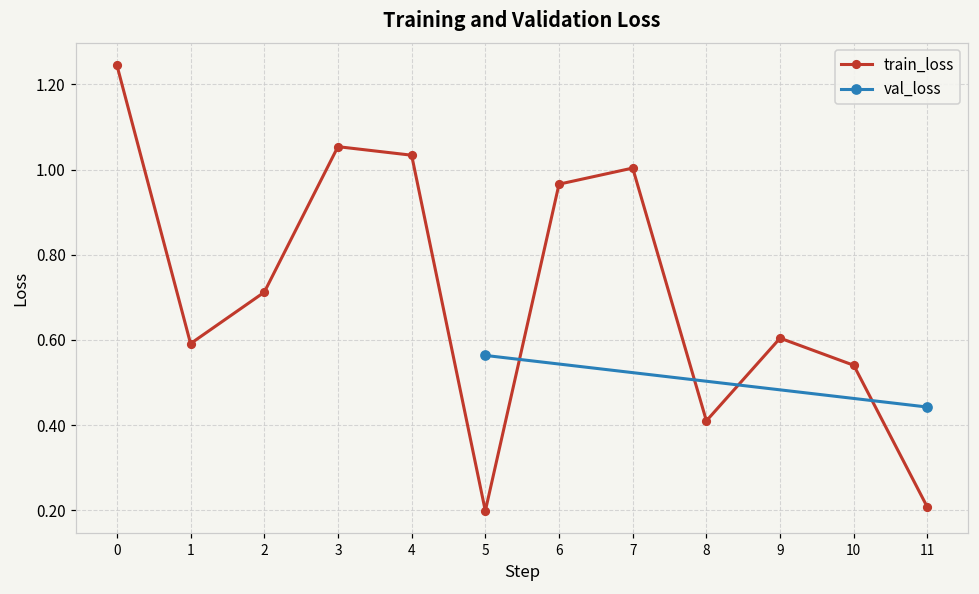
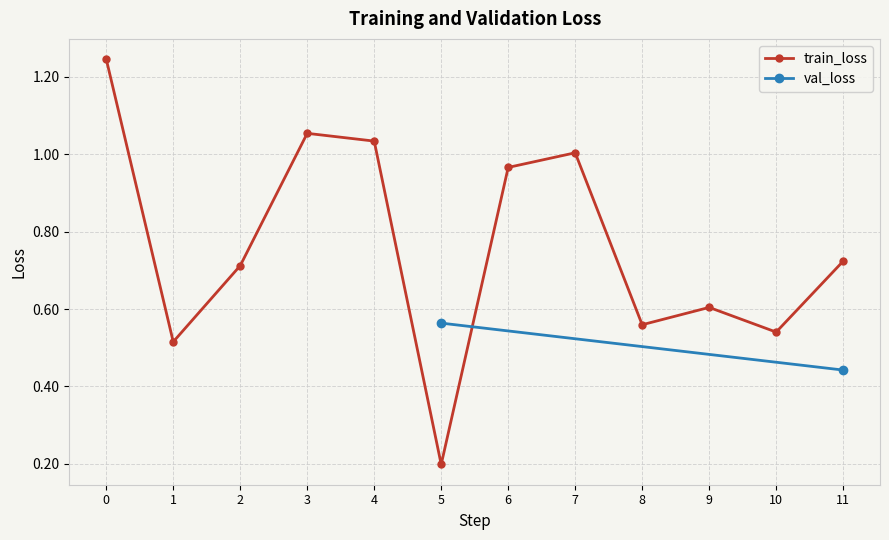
train_loss, 1: 0.59 -> 0.52
train_loss, 8: 0.41 -> 0.56
train_loss, 11: 0.21 -> 0.72
